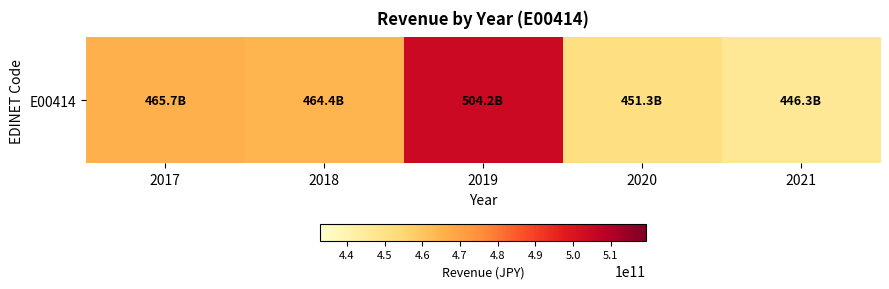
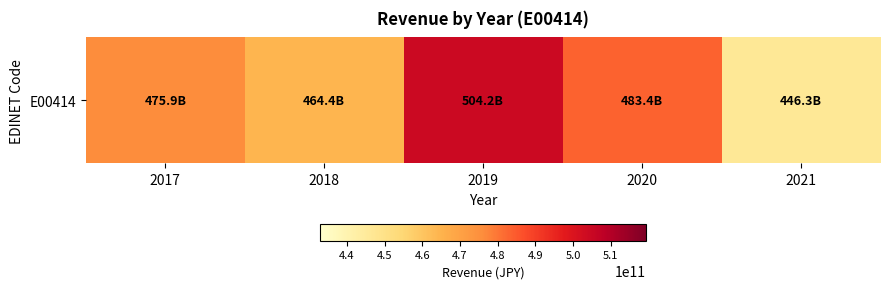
E00414, 2017: 465.7B -> 475.9B
E00414, 2020: 451.3B -> 483.4B
